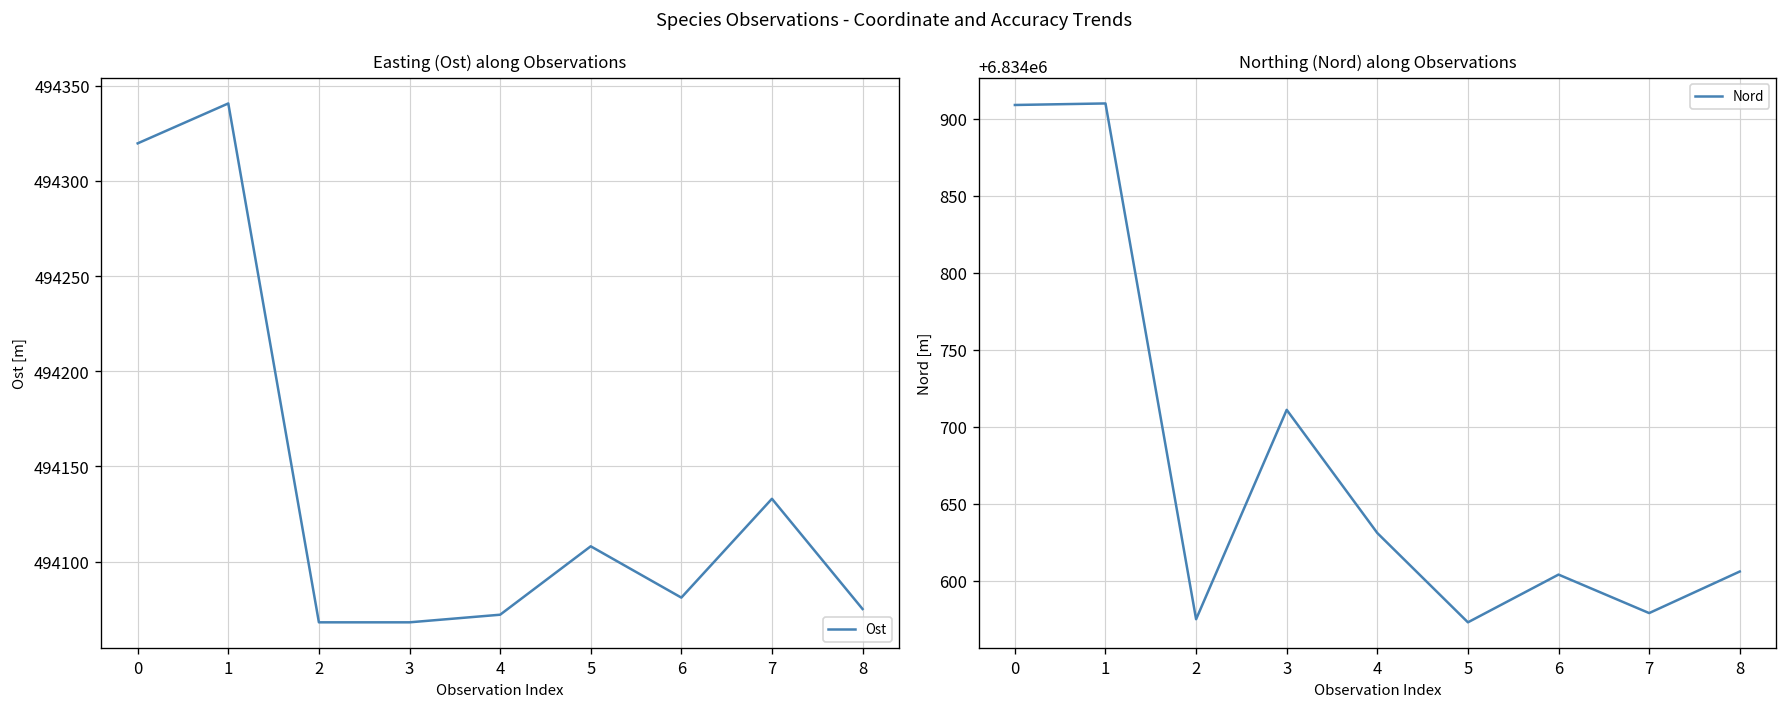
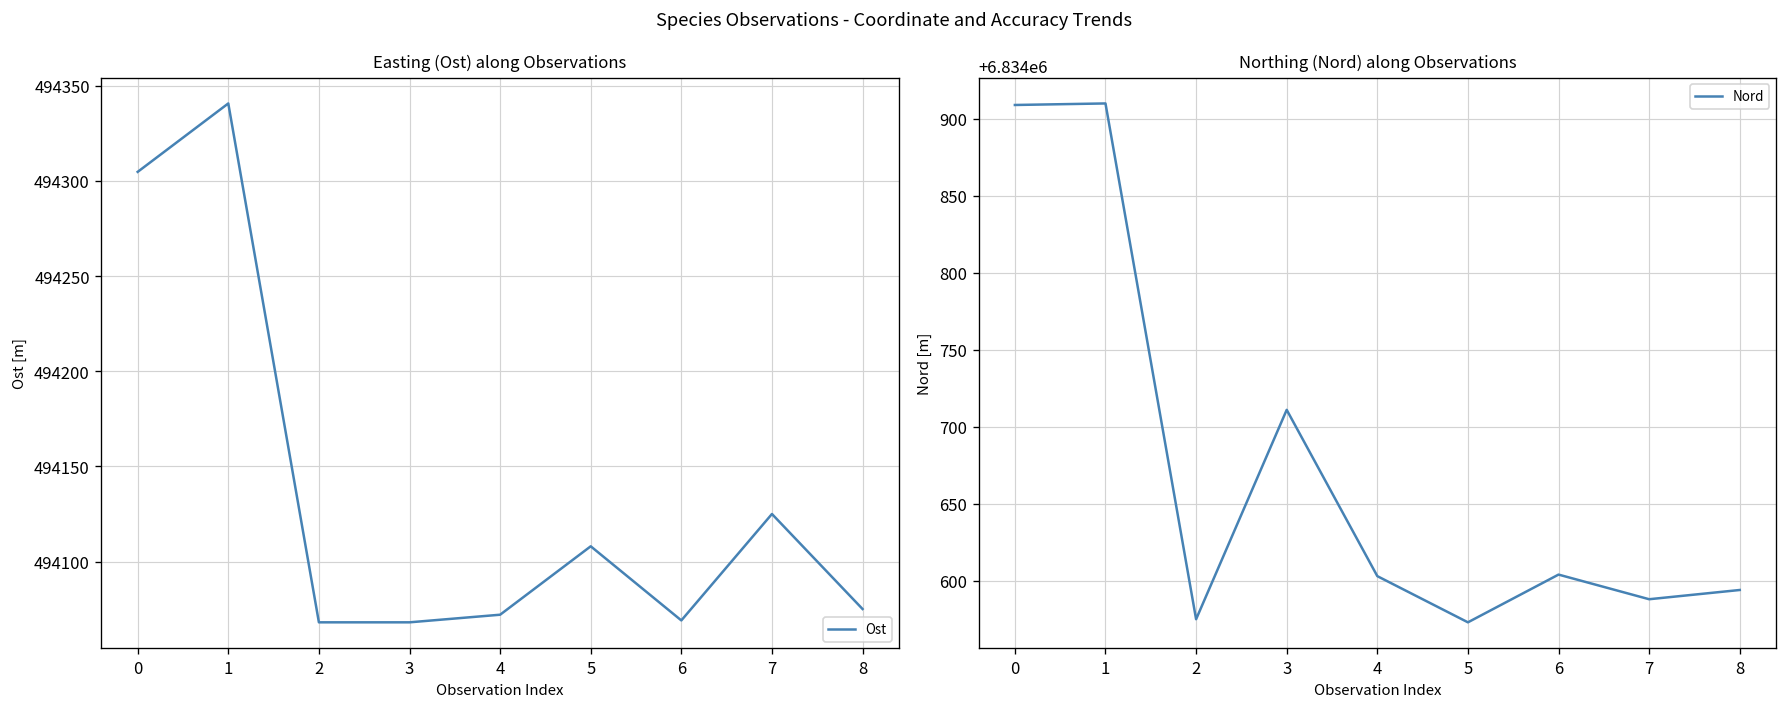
Easting (Ost) along Observations, 0: 494320 -> 494305
Easting (Ost) along Observations, 6: 494081 -> 494069
Easting (Ost) along Observations, 7: 494133 -> 494125
Northing (Nord) along Observations, 4: 6834631 -> 6834603
Northing (Nord) along Observations, 7: 6834579 -> 6834588
Northing (Nord) along Observations, 8: 6834606 -> 6834594
